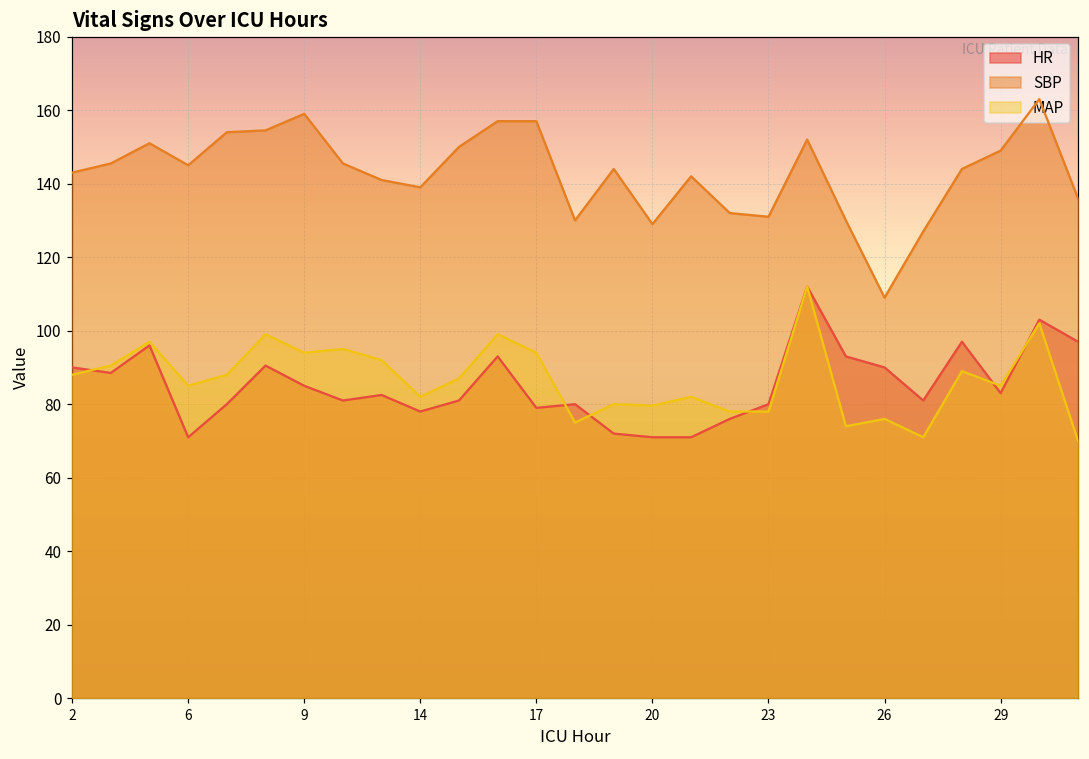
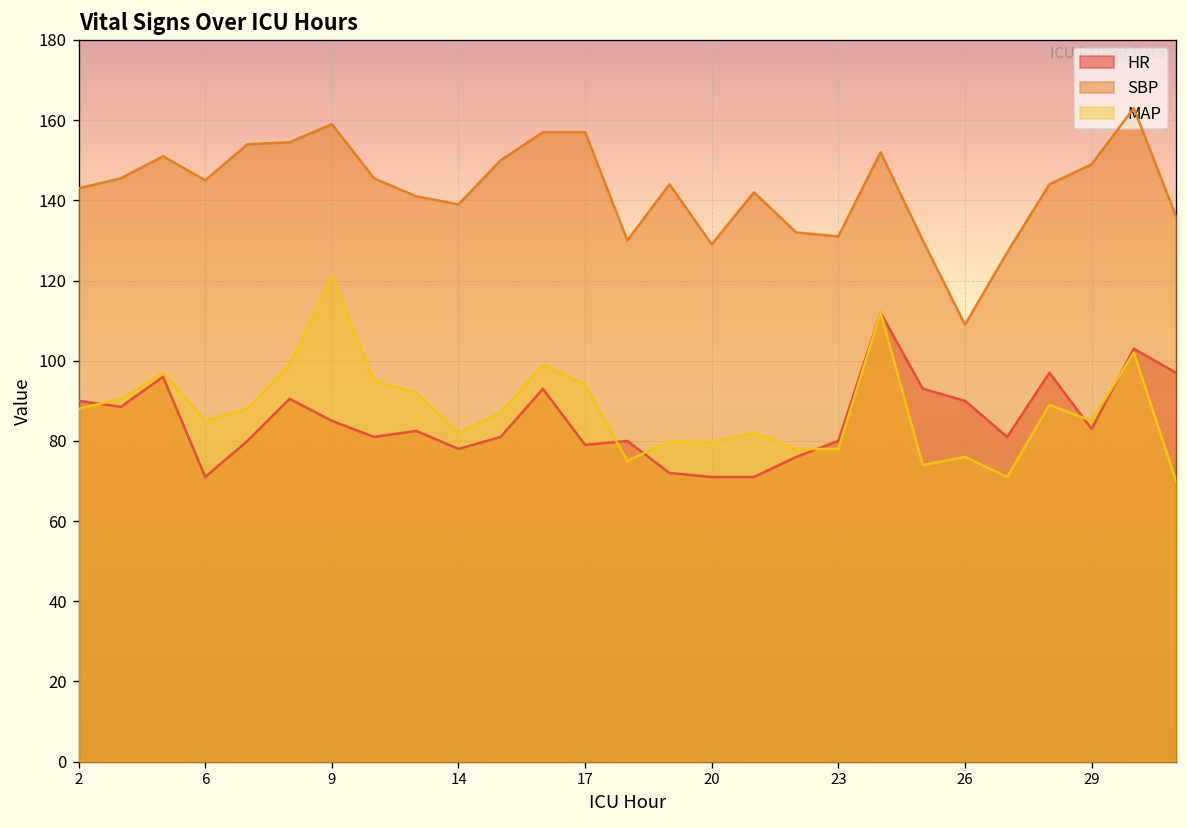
MAP, 9: 94 -> 121
